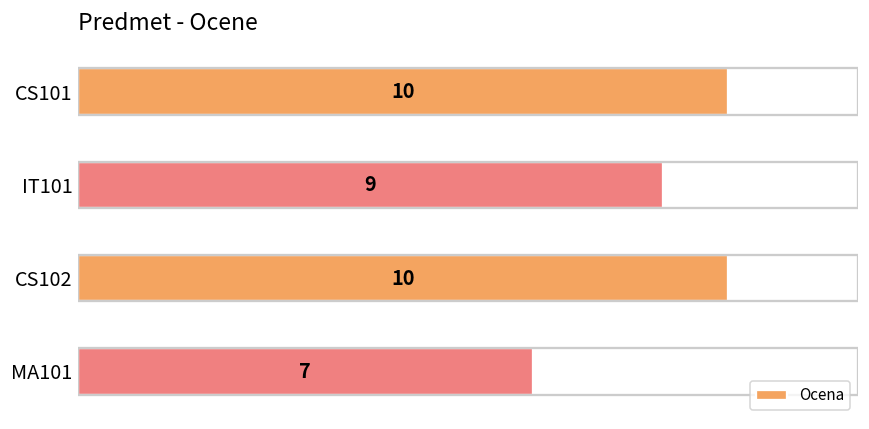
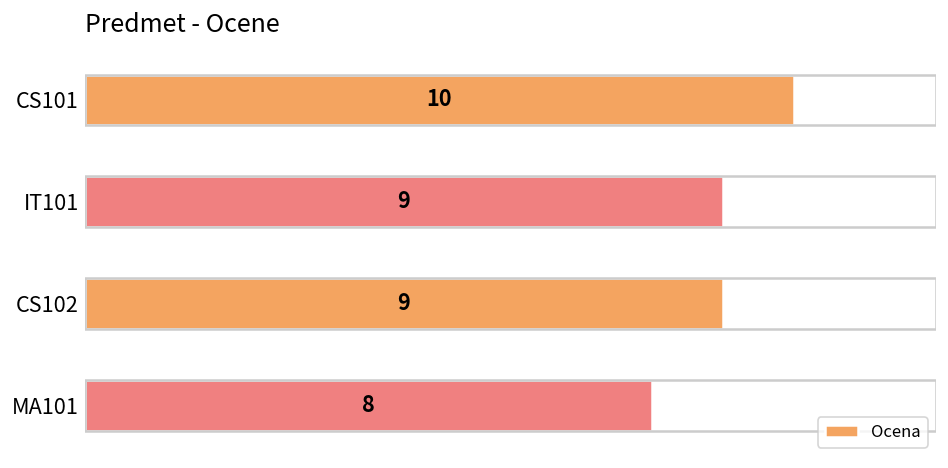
CS102: 10 -> 9
MA101: 7 -> 8
